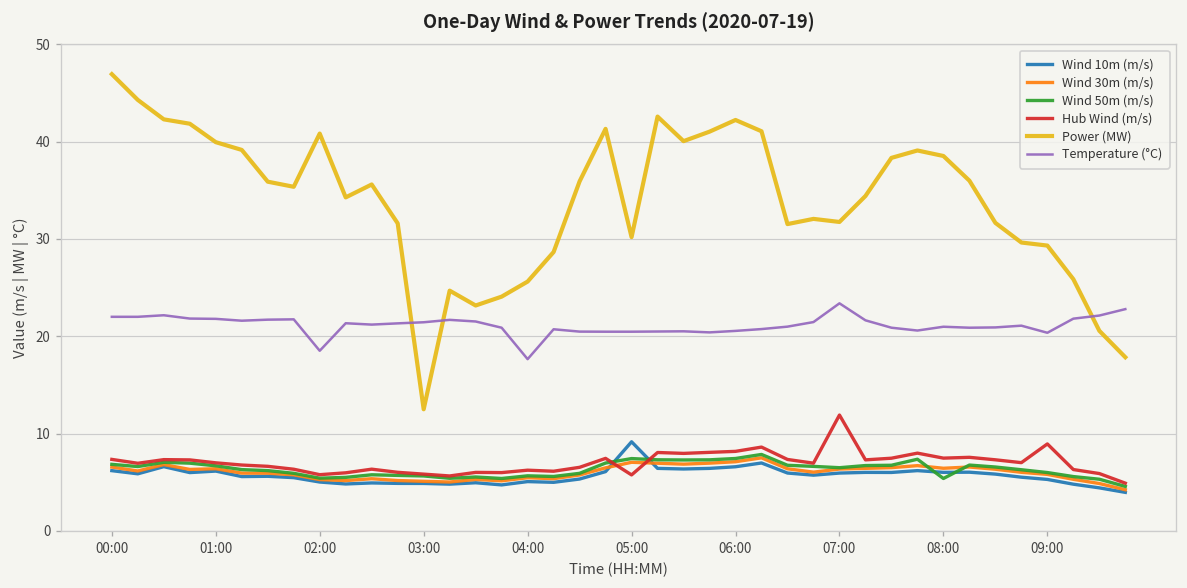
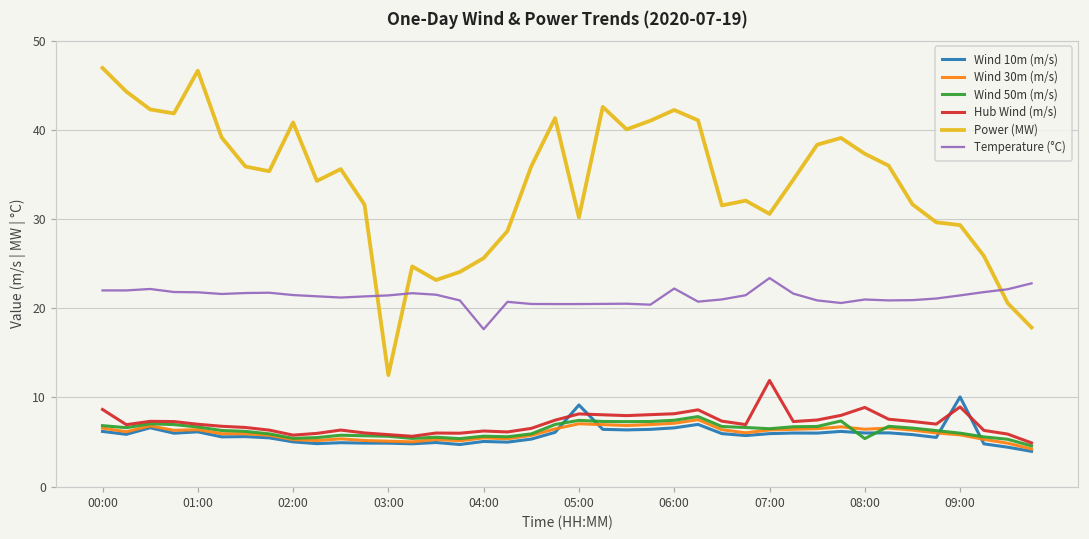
Hub Wind (m/s), 00:00: 7 -> 9
Power (MW), 01:00: 40 -> 47
Temperature (°C), 02:00: 19 -> 21
Hub Wind (m/s), 05:00: 6 -> 8
Temperature (°C), 06:00: 21 -> 22
Power (MW), 07:00: 32 -> 31
Hub Wind (m/s), 08:00: 7 -> 9
Power (MW), 08:00: 39 -> 37
Wind 10m (m/s), 09:00: 5 -> 10
Temperature (°C), 09:00: 20 -> 21
